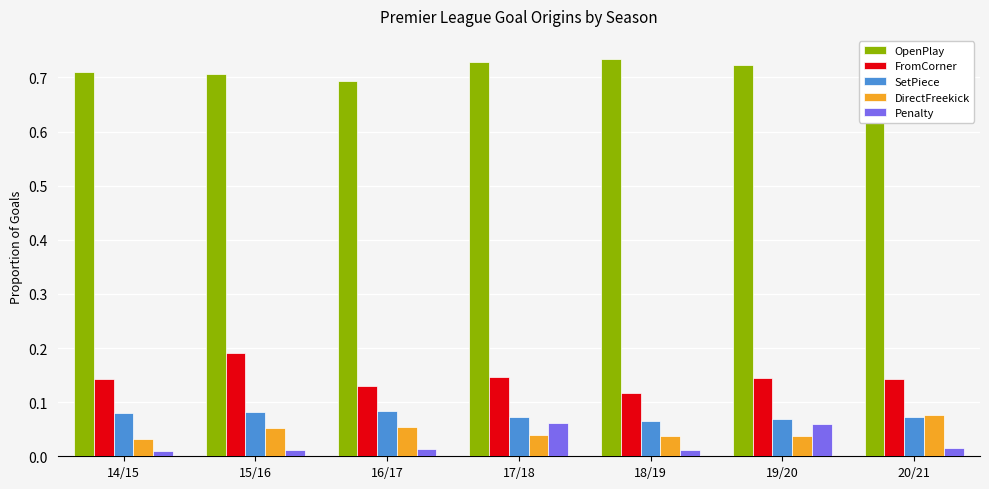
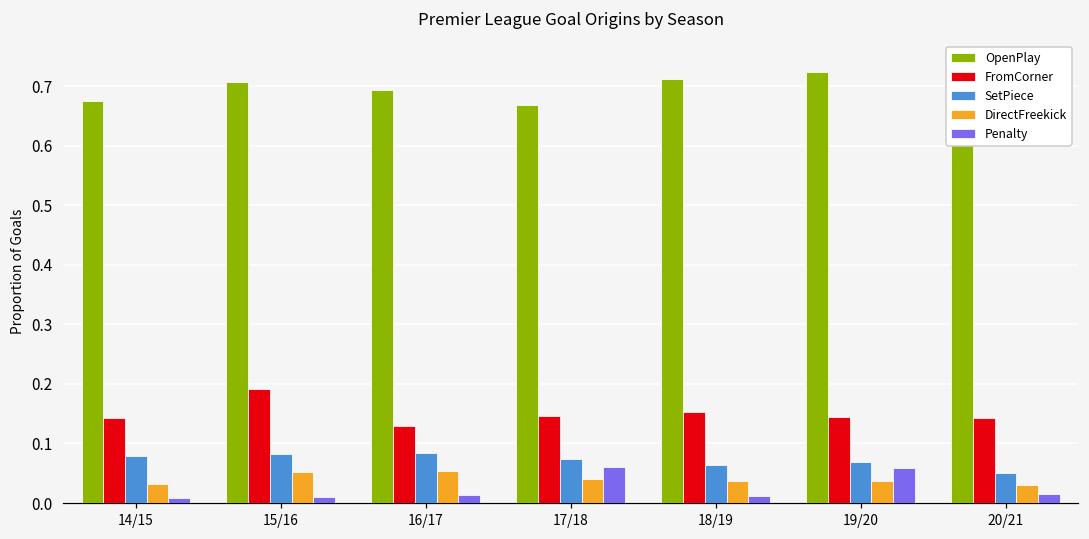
OpenPlay, 14/15: 0.71 -> 0.68
OpenPlay, 17/18: 0.73 -> 0.67
OpenPlay, 18/19: 0.73 -> 0.71
FromCorner, 18/19: 0.12 -> 0.15
SetPiece, 20/21: 0.07 -> 0.05
DirectFreekick, 20/21: 0.08 -> 0.03
